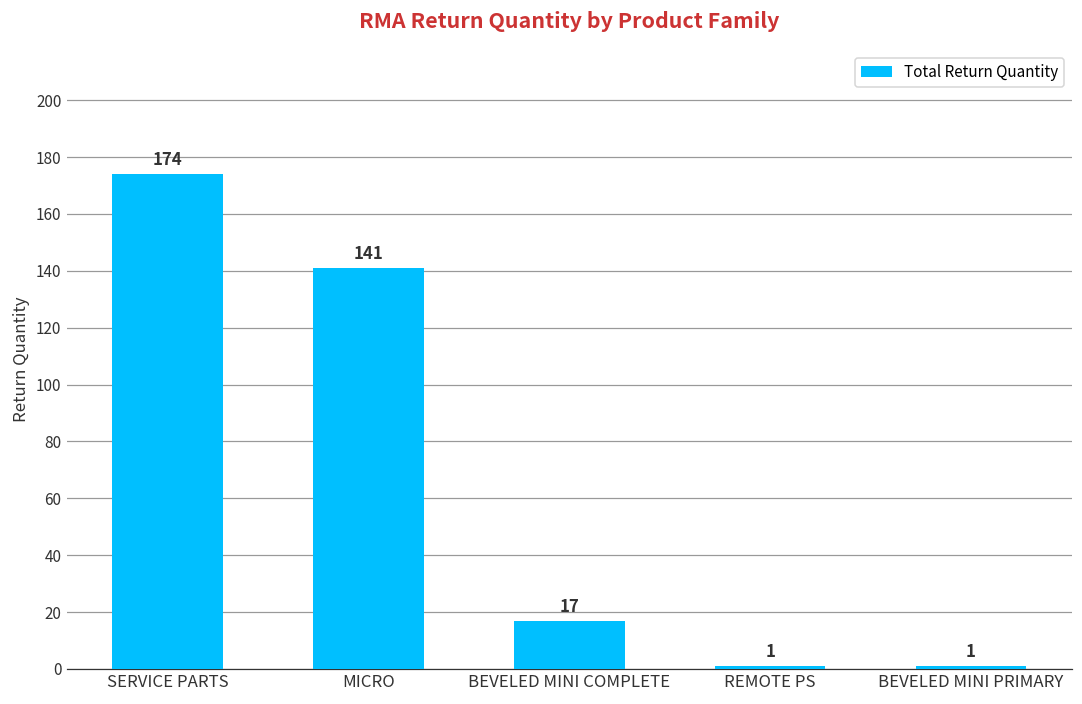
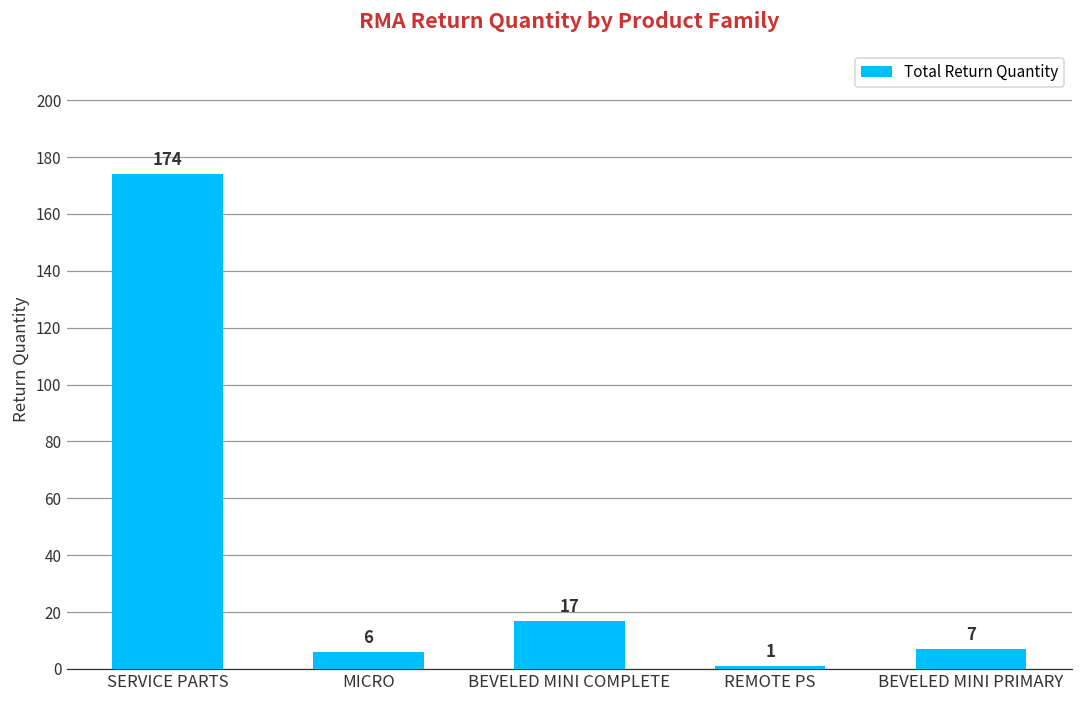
MICRO: 141 -> 6
BEVELED MINI PRIMARY: 1 -> 7
